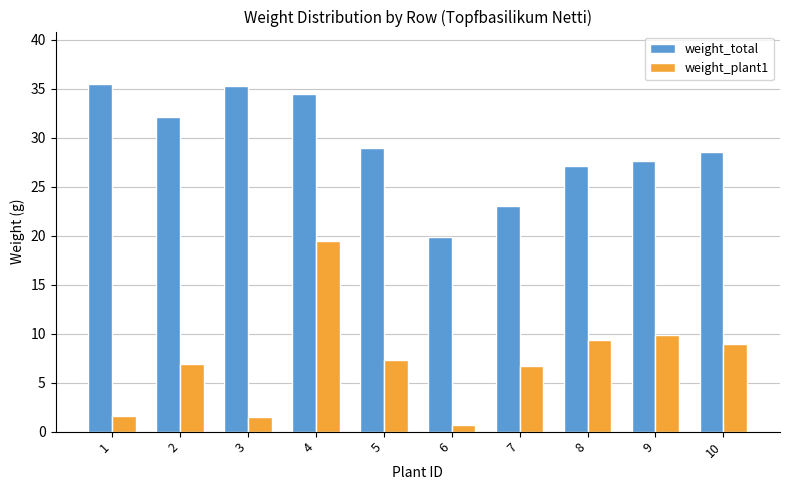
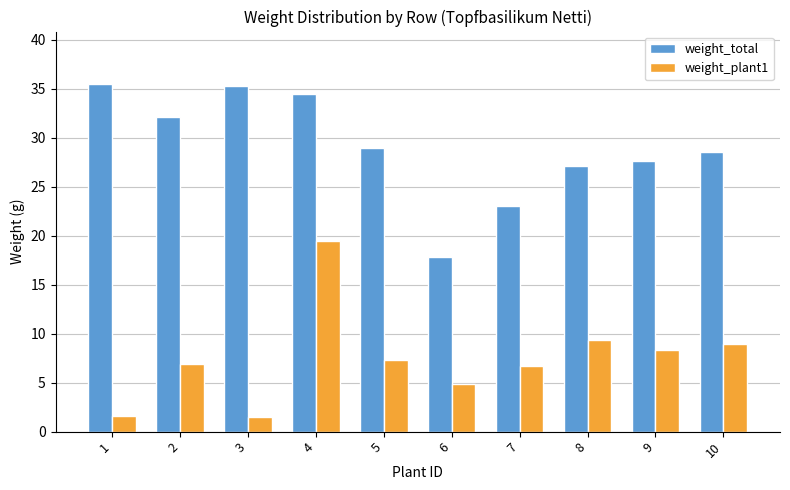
weight_total, 6: 20 -> 18
weight_plant1, 6: 1 -> 5
weight_plant1, 9: 10 -> 8
